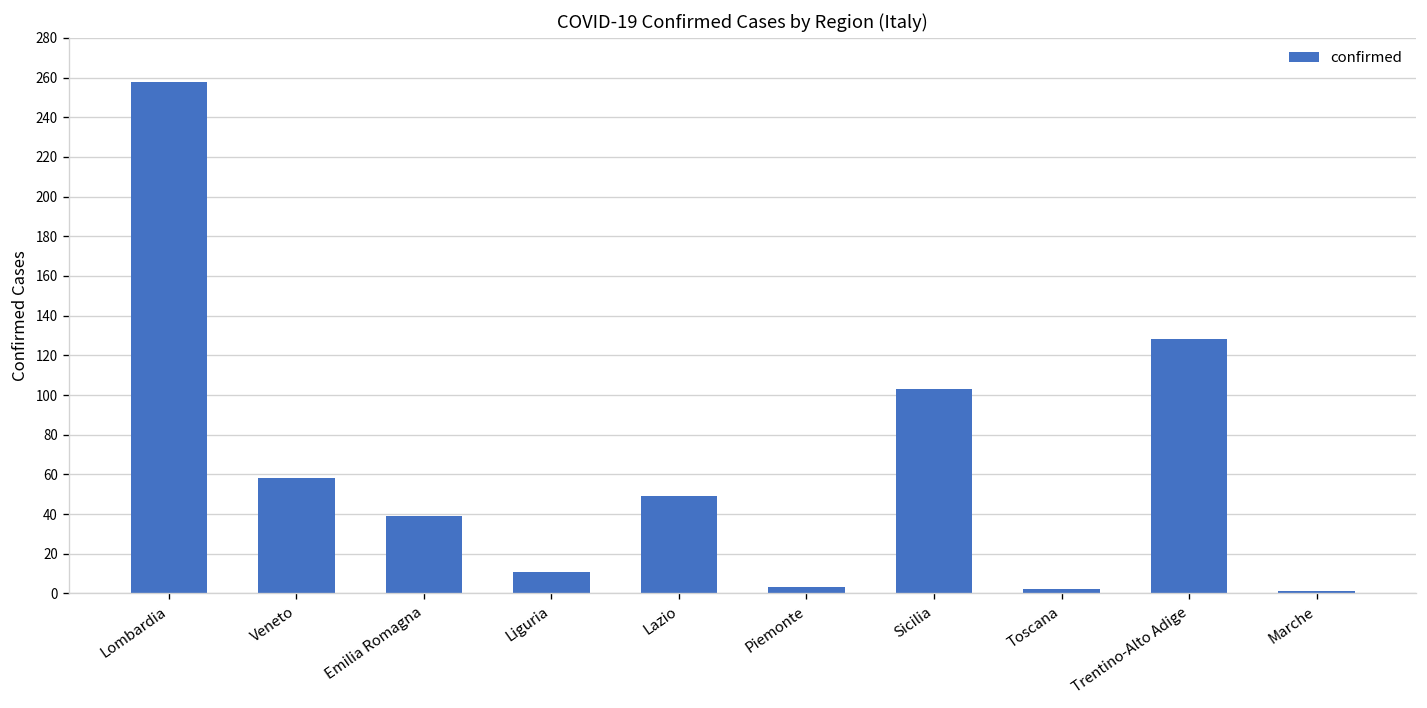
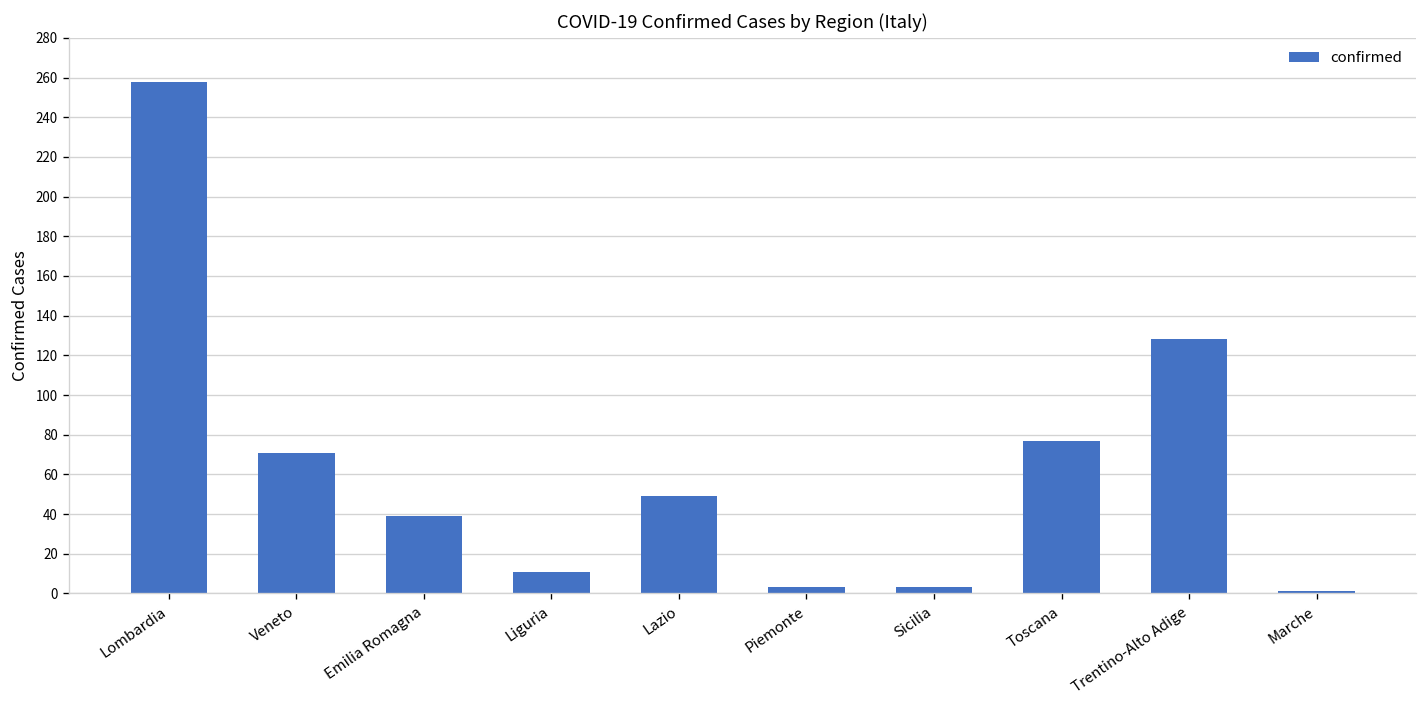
Veneto: 58 -> 71
Sicilia: 103 -> 3
Toscana: 2 -> 77
